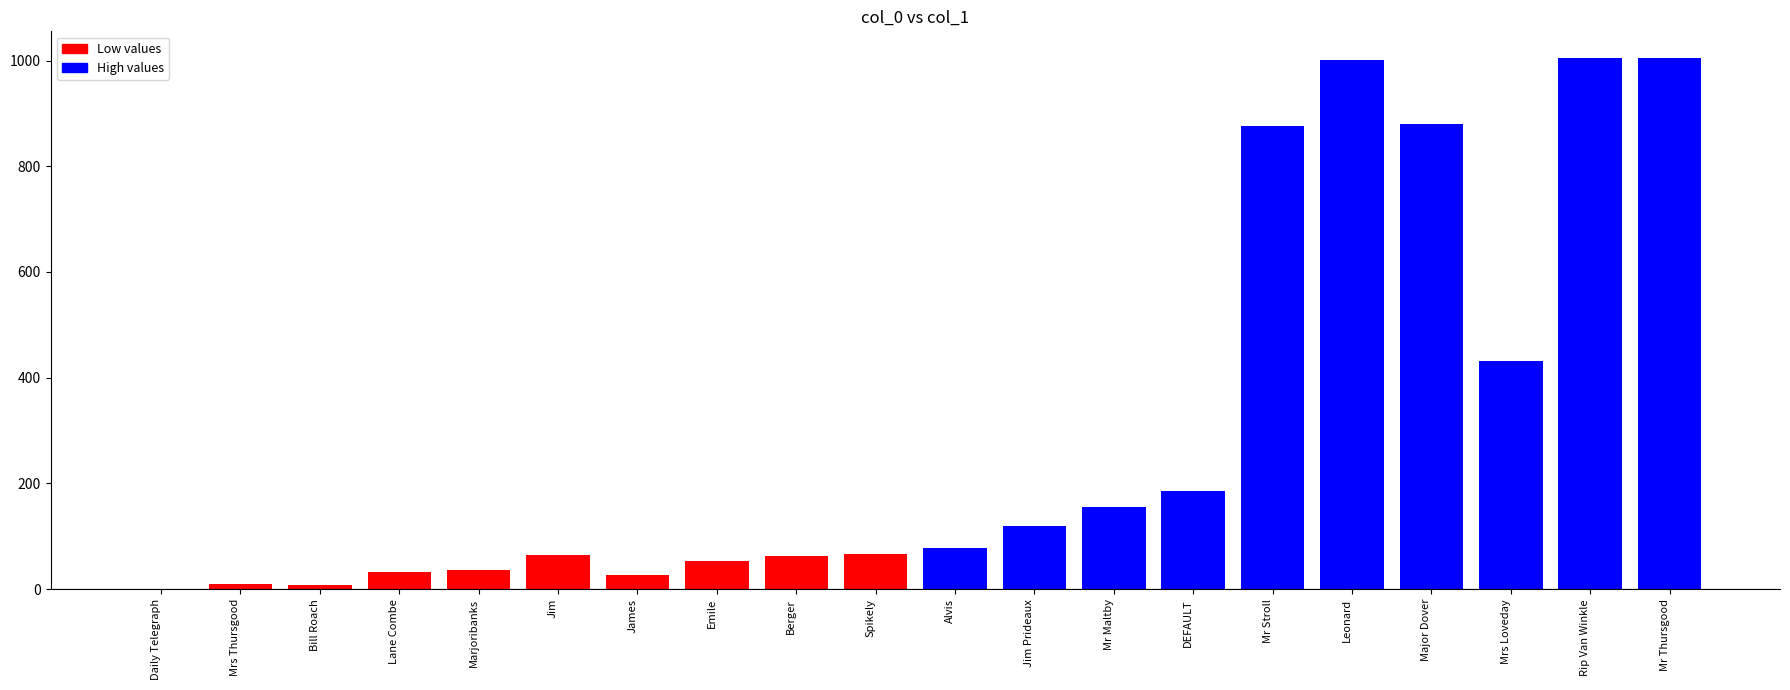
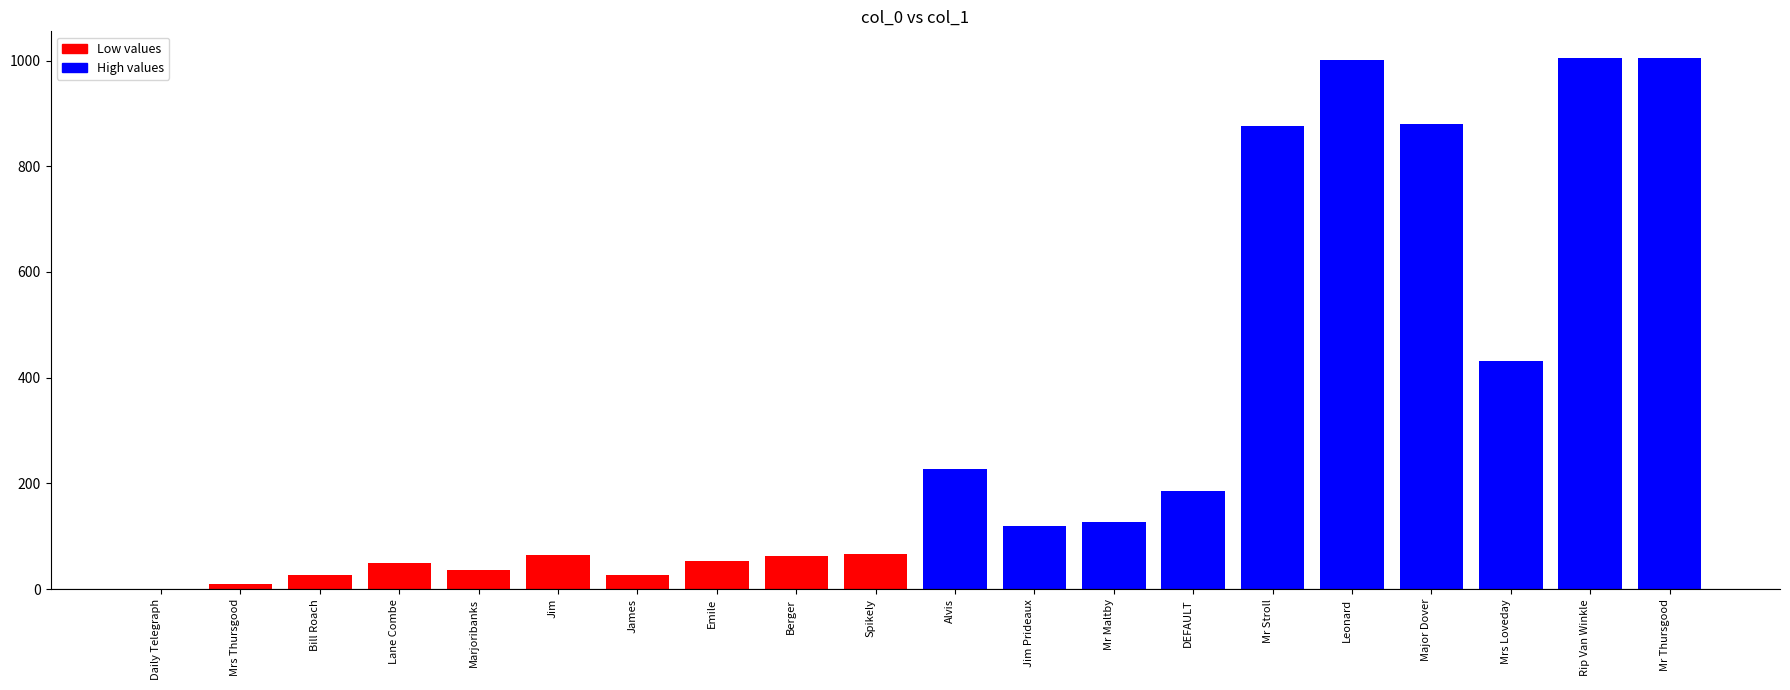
Bill Roach: 10 -> 30
Lane Combe: 30 -> 50
Alvis: 80 -> 230
Mr Maltby: 160 -> 130
